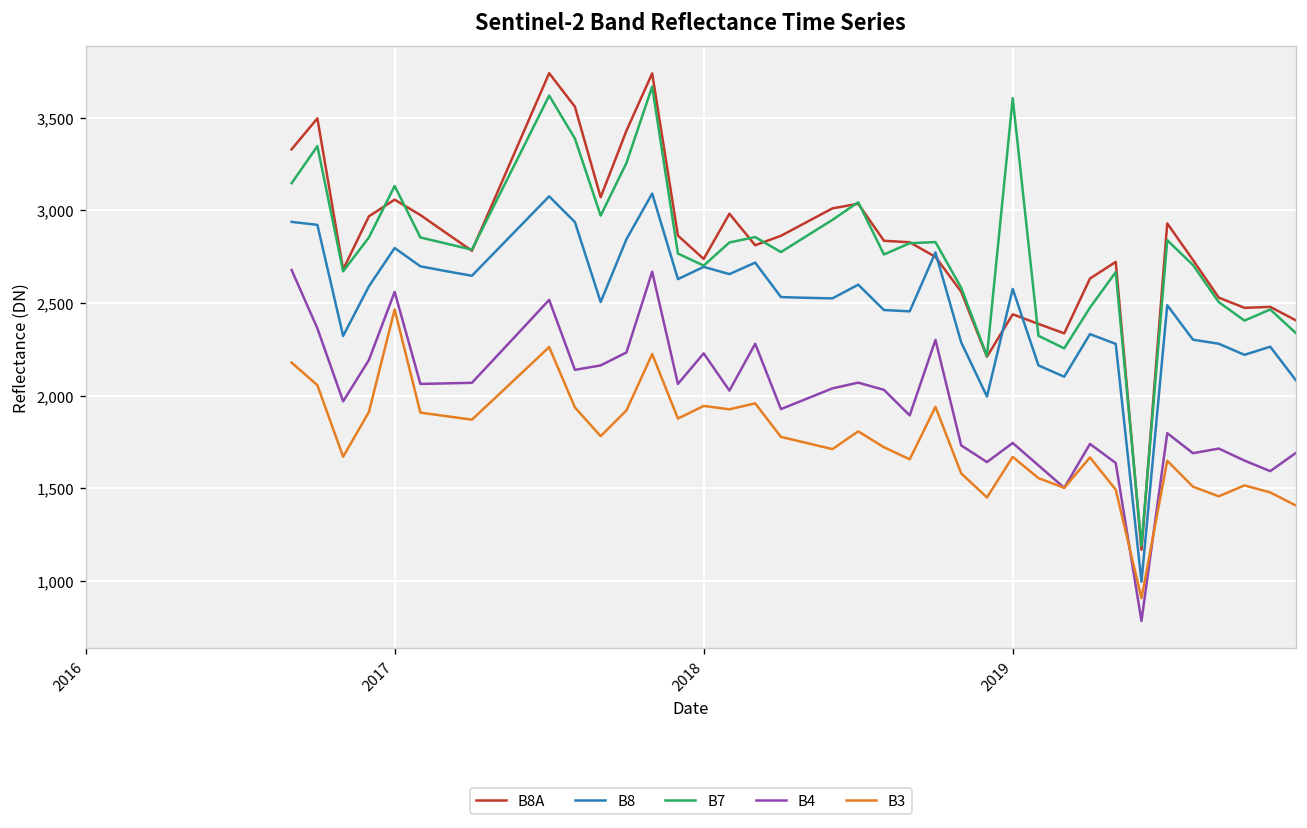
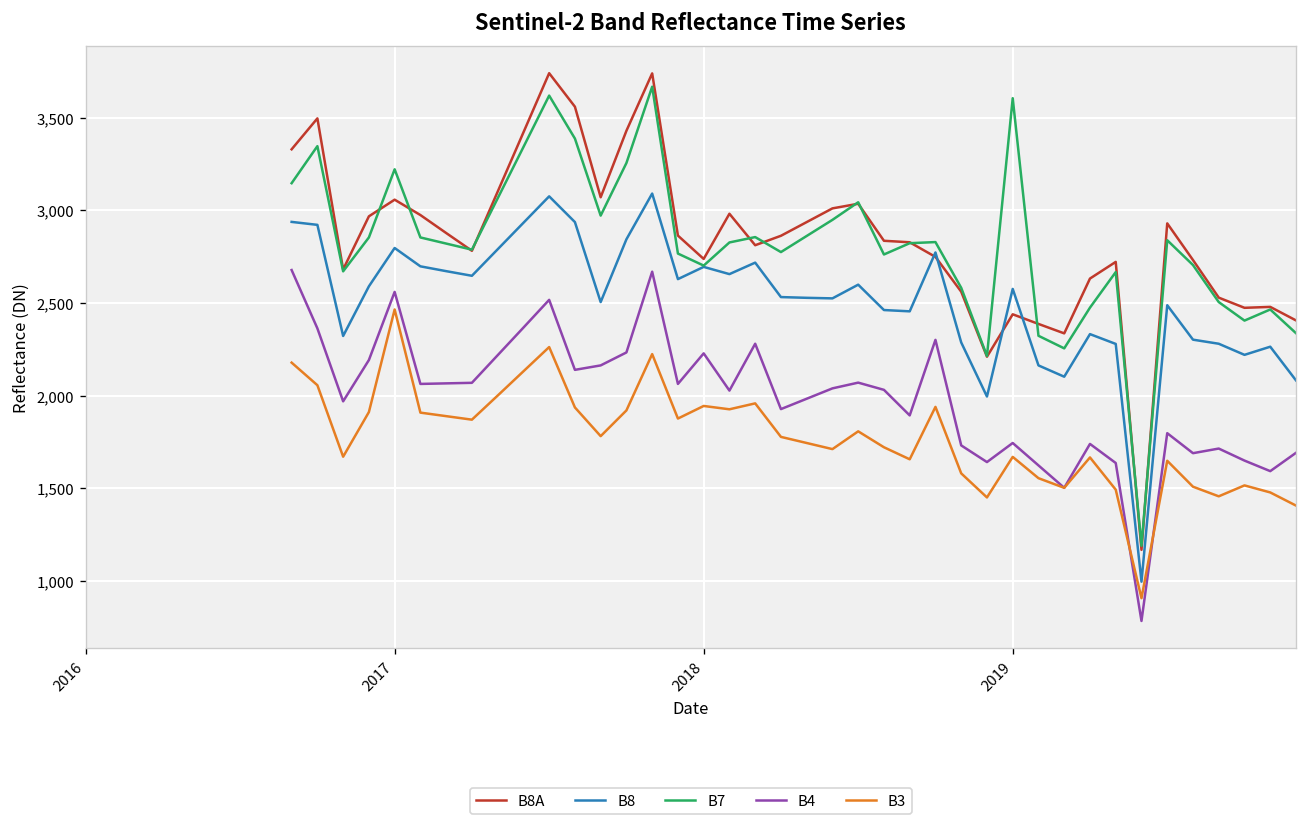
B7, 2017: 3,130 -> 3,220
